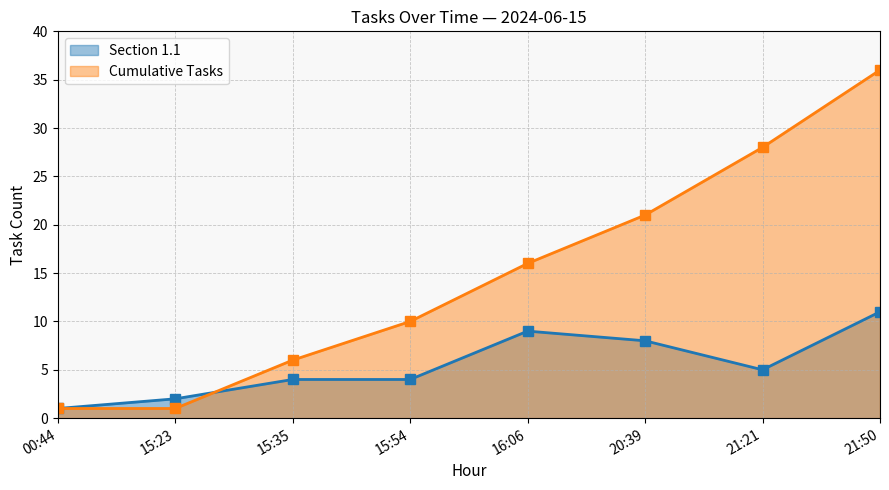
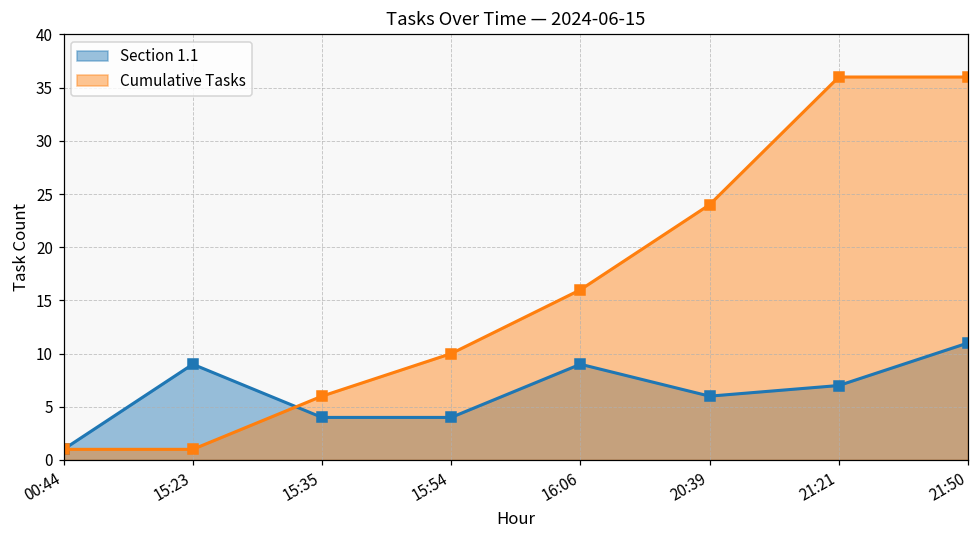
Section 1.1, 15:23: 2 -> 9
Section 1.1, 20:39: 8 -> 6
Cumulative Tasks, 20:39: 21 -> 24
Section 1.1, 21:21: 5 -> 7
Cumulative Tasks, 21:21: 28 -> 36
